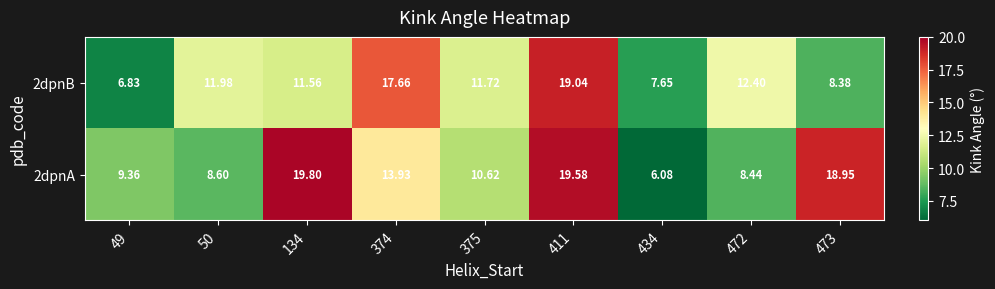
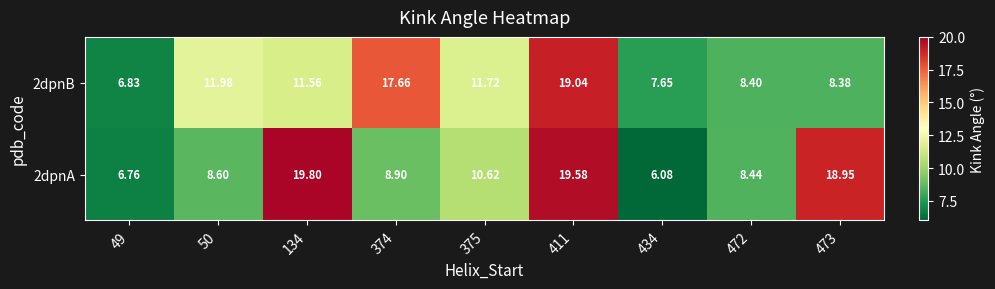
2dpnB, 472: 12.40 -> 8.40
2dpnA, 49: 9.36 -> 6.76
2dpnA, 374: 13.93 -> 8.90
